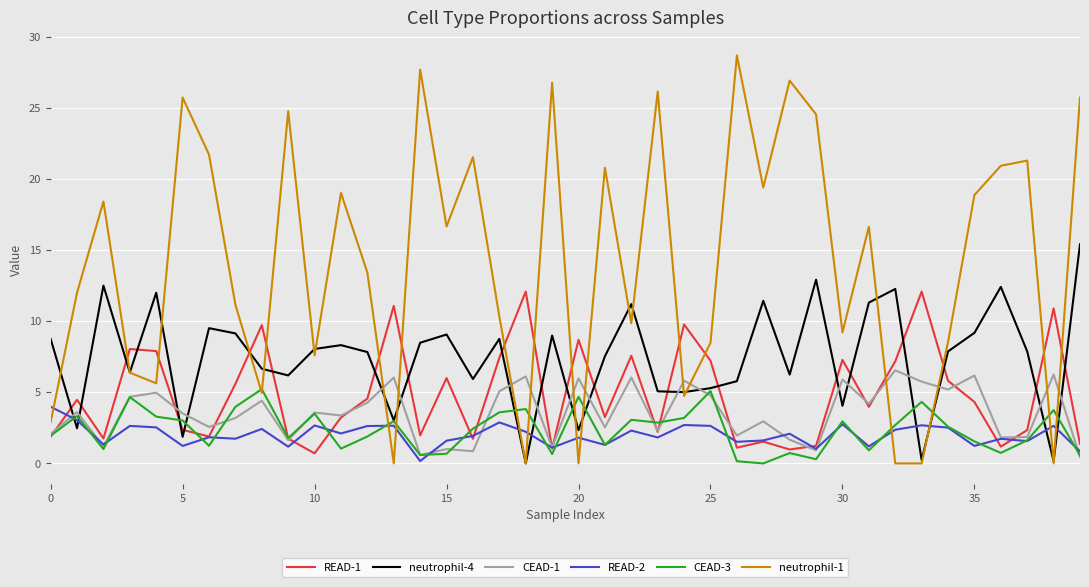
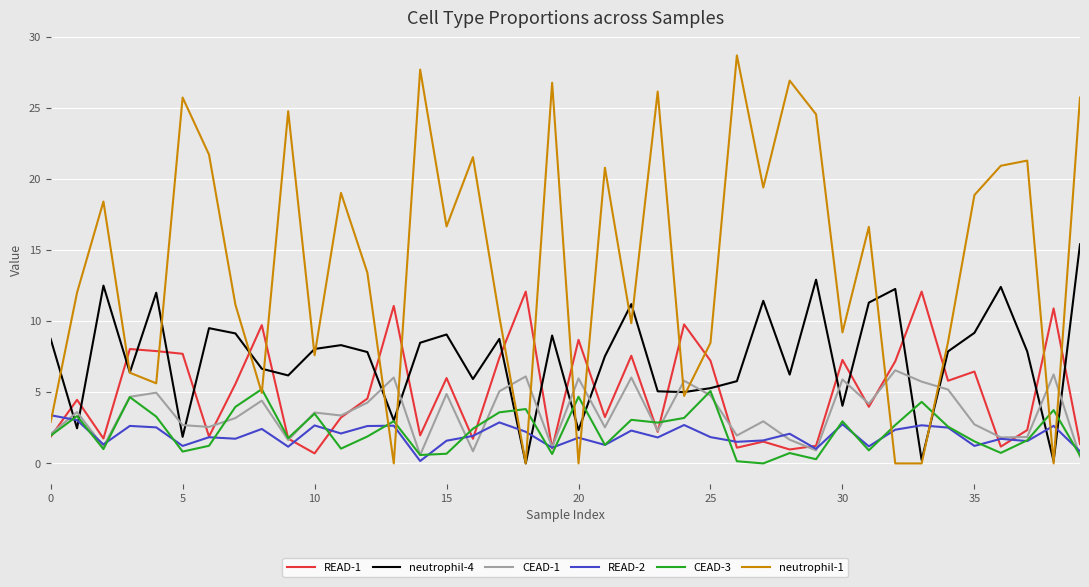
READ-2, 0: 4.0 -> 3.4
READ-1, 5: 2.4 -> 7.7
CEAD-1, 5: 3.5 -> 2.7
CEAD-3, 5: 3.0 -> 0.8
CEAD-1, 15: 1.0 -> 4.9
READ-2, 25: 2.6 -> 1.9
READ-1, 35: 4.3 -> 6.5
CEAD-1, 35: 6.2 -> 2.7
